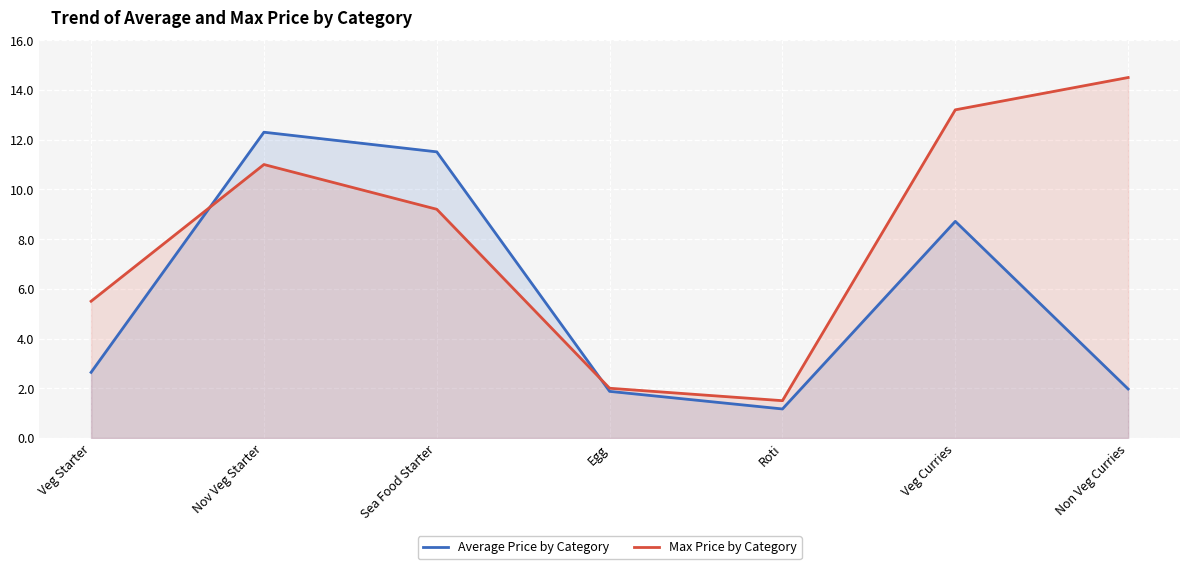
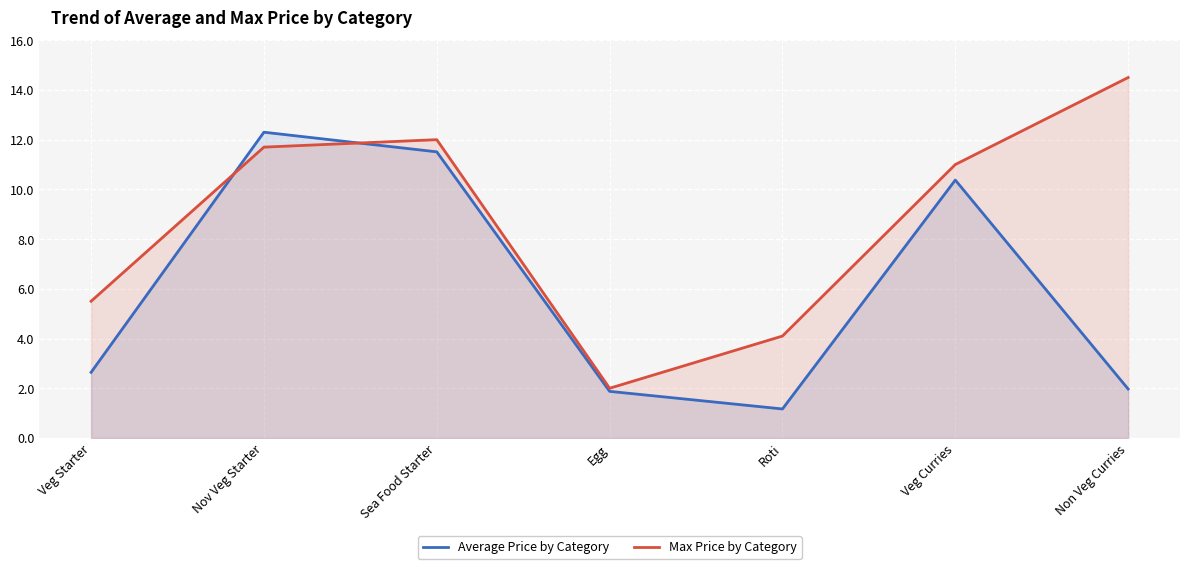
Max Price by Category, Nov Veg Starter: 11.0 -> 11.7
Max Price by Category, Sea Food Starter: 9.2 -> 12.0
Max Price by Category, Roti: 1.5 -> 4.1
Average Price by Category, Veg Curries: 8.7 -> 10.4
Max Price by Category, Veg Curries: 13.2 -> 11.0
